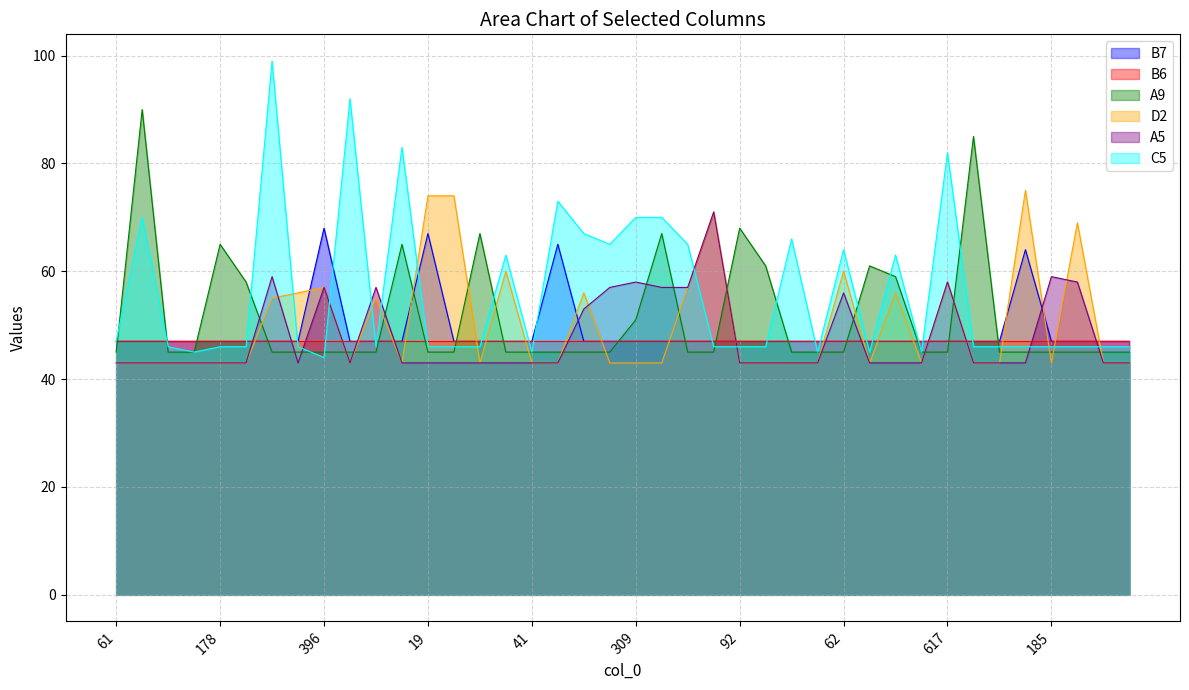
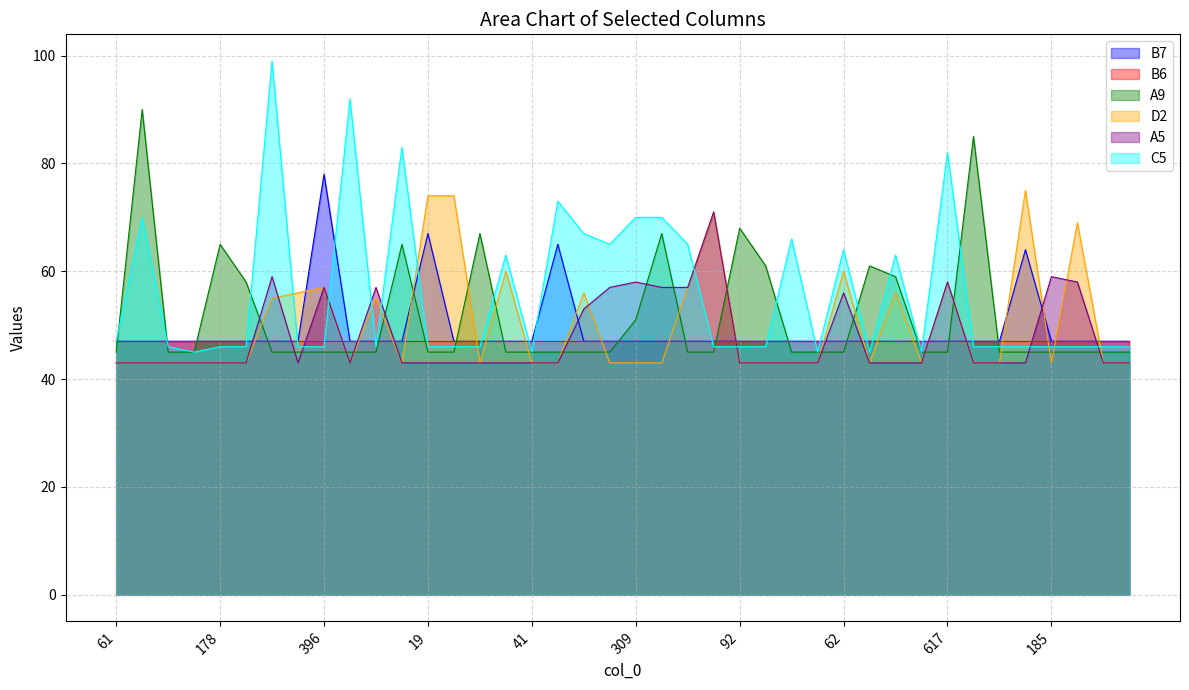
B7, 396: 68 -> 78
C5, 396: 44 -> 46
